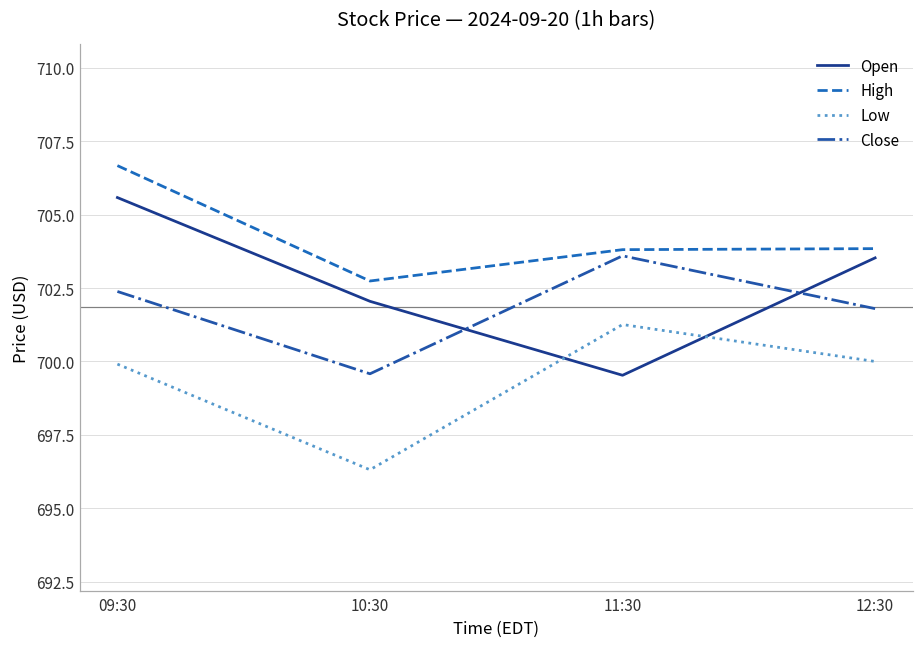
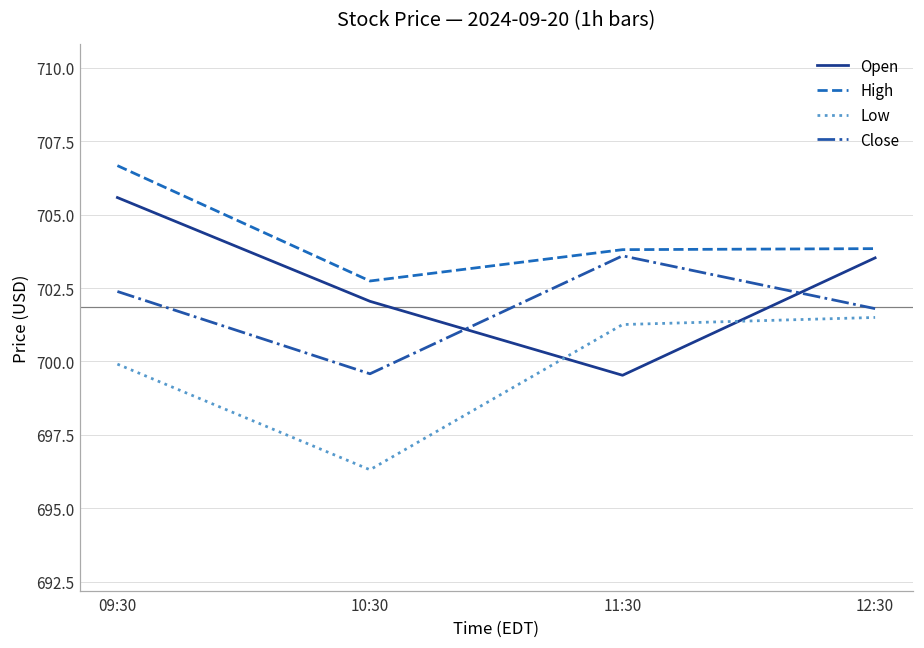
Low, 12:30: 700.0 -> 701.5
